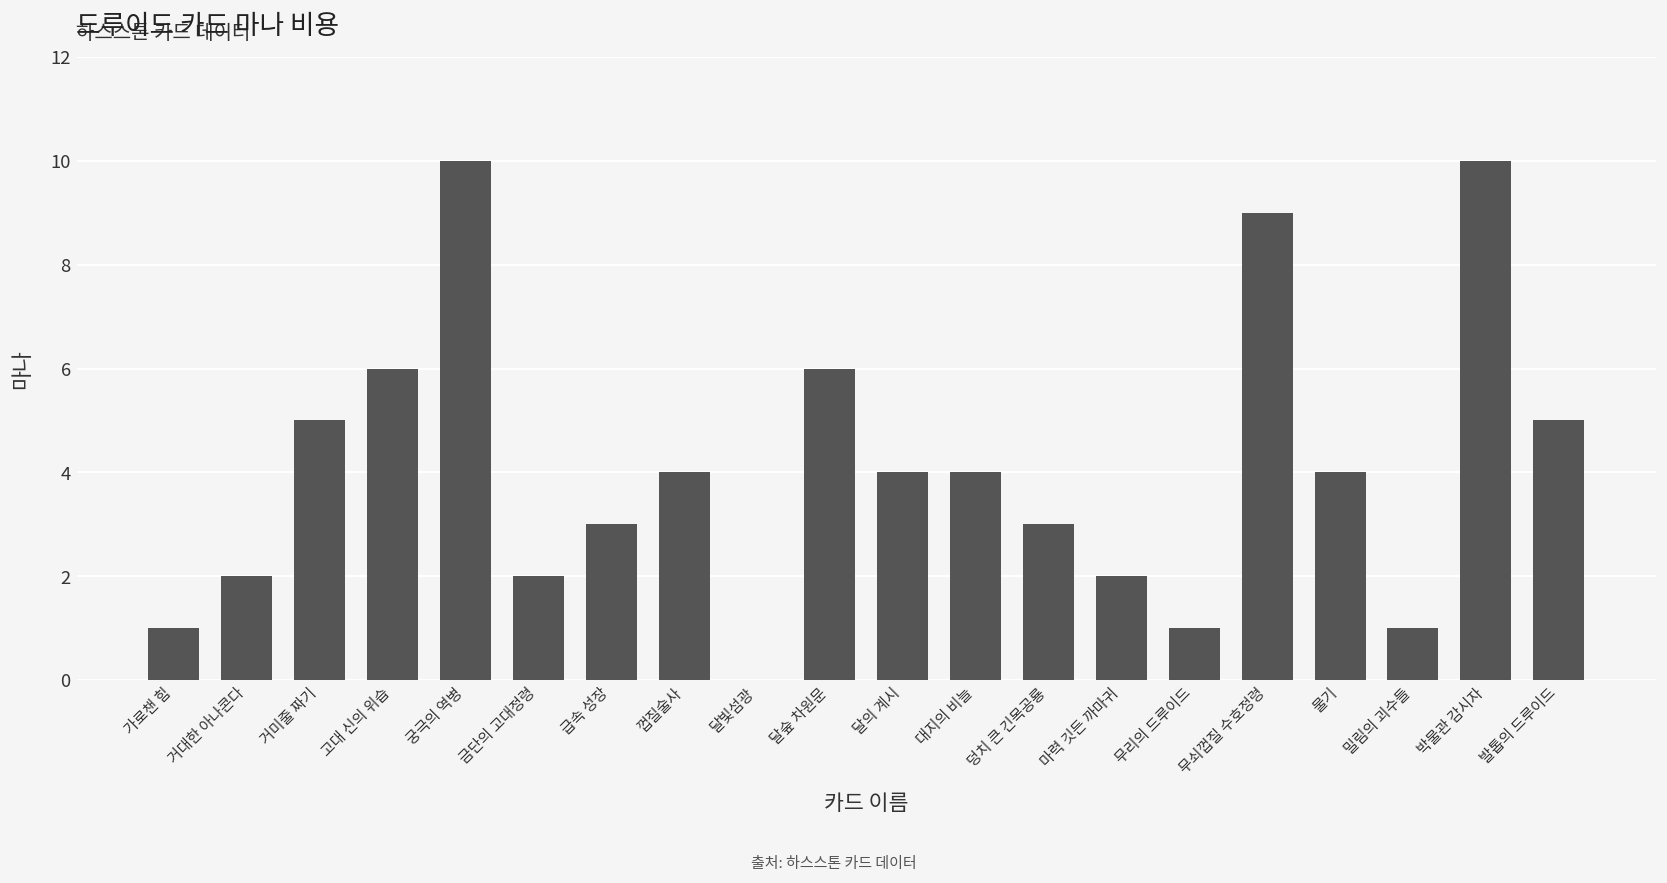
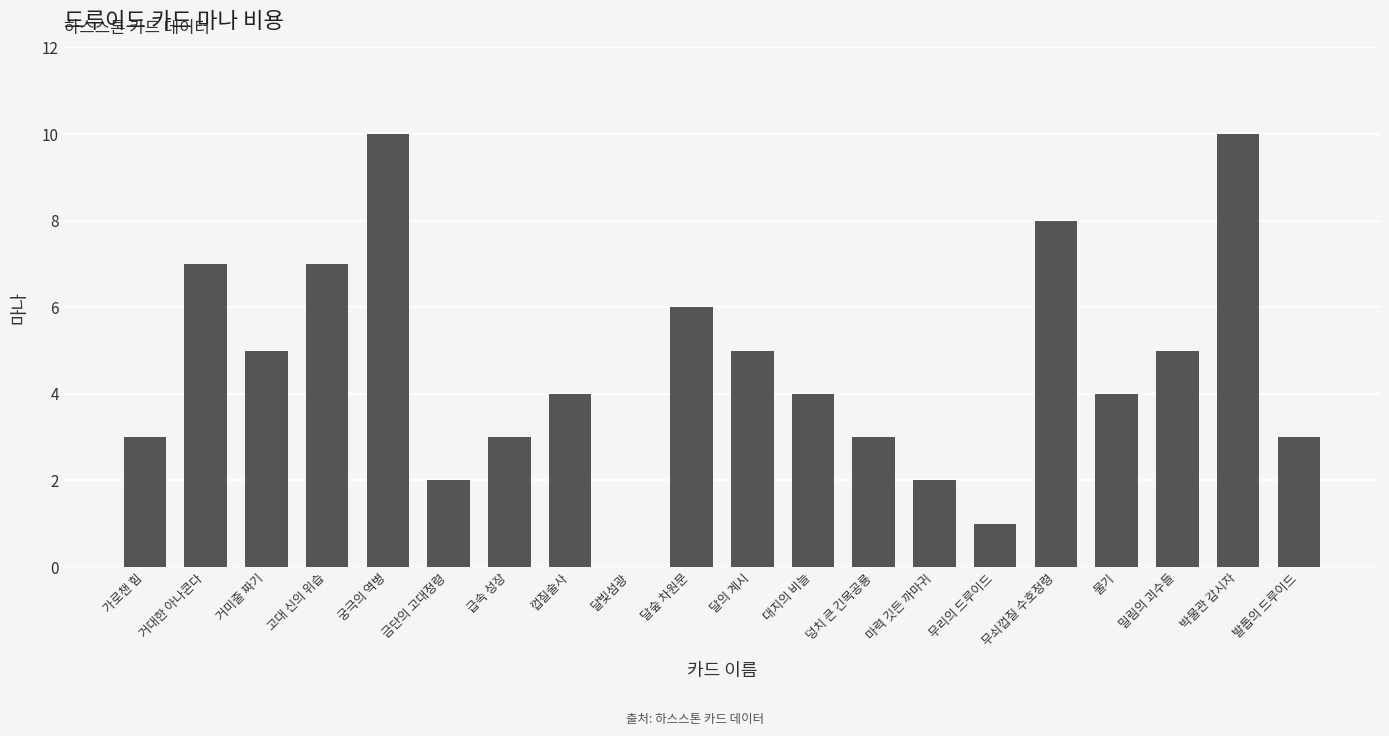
가로챈 힘: 1 -> 3
거대한 아나콘다: 2 -> 7
고대 신의 위습: 6 -> 7
달의 계시: 4 -> 5
무쇠껍질 수호정령: 9 -> 8
밀림의 괴수들: 1 -> 5
발톱의 드루이드: 5 -> 3
